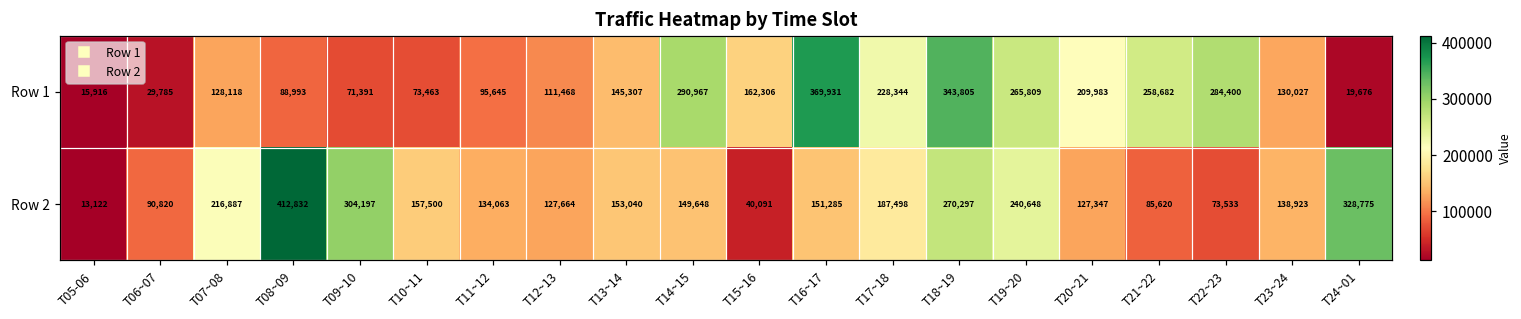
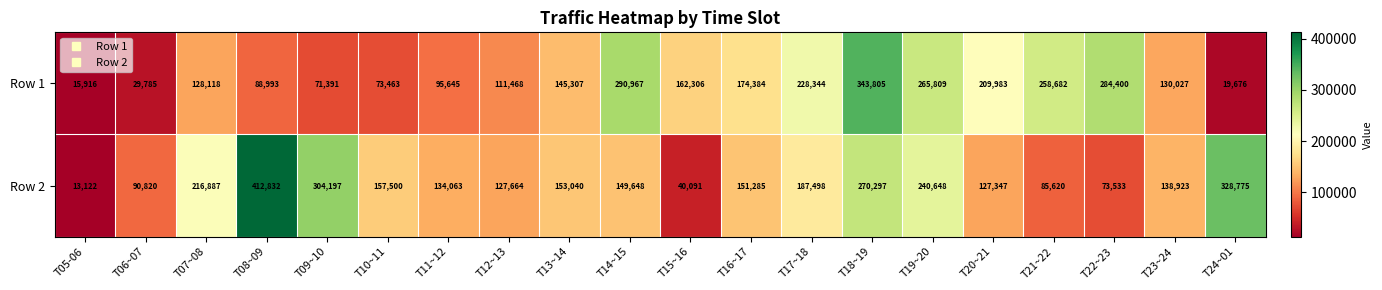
Row 1, T16~17: 369,931 -> 174,384
